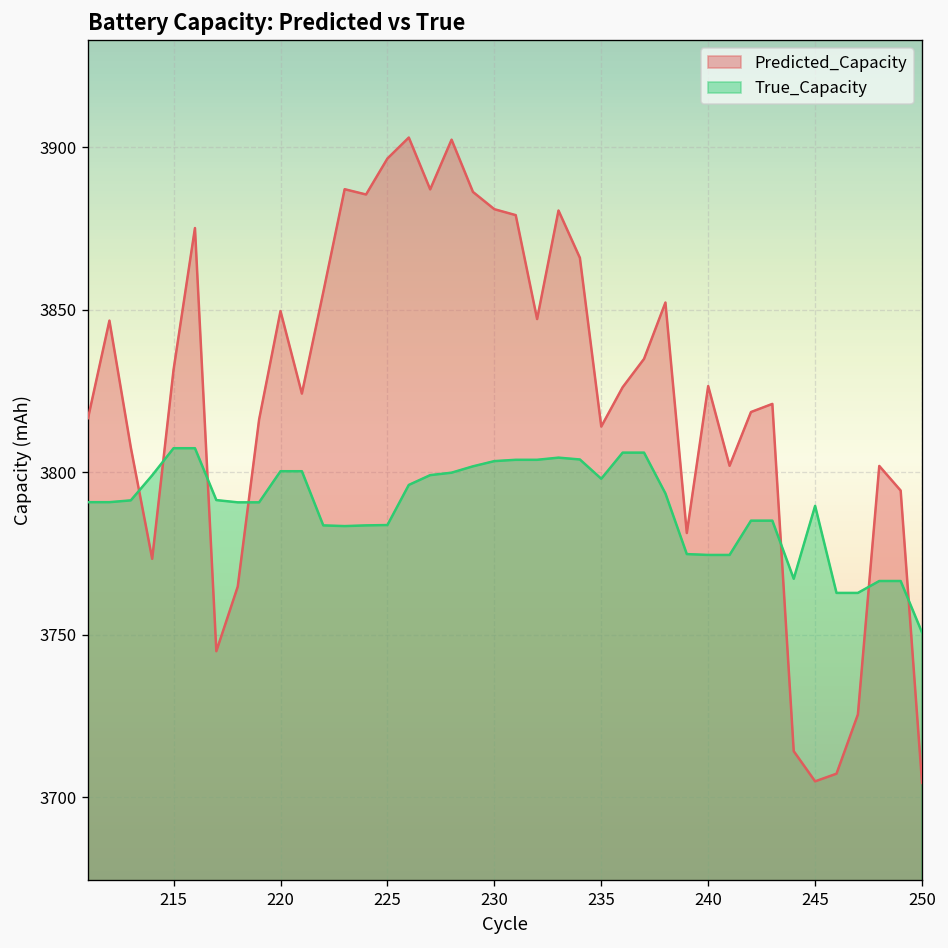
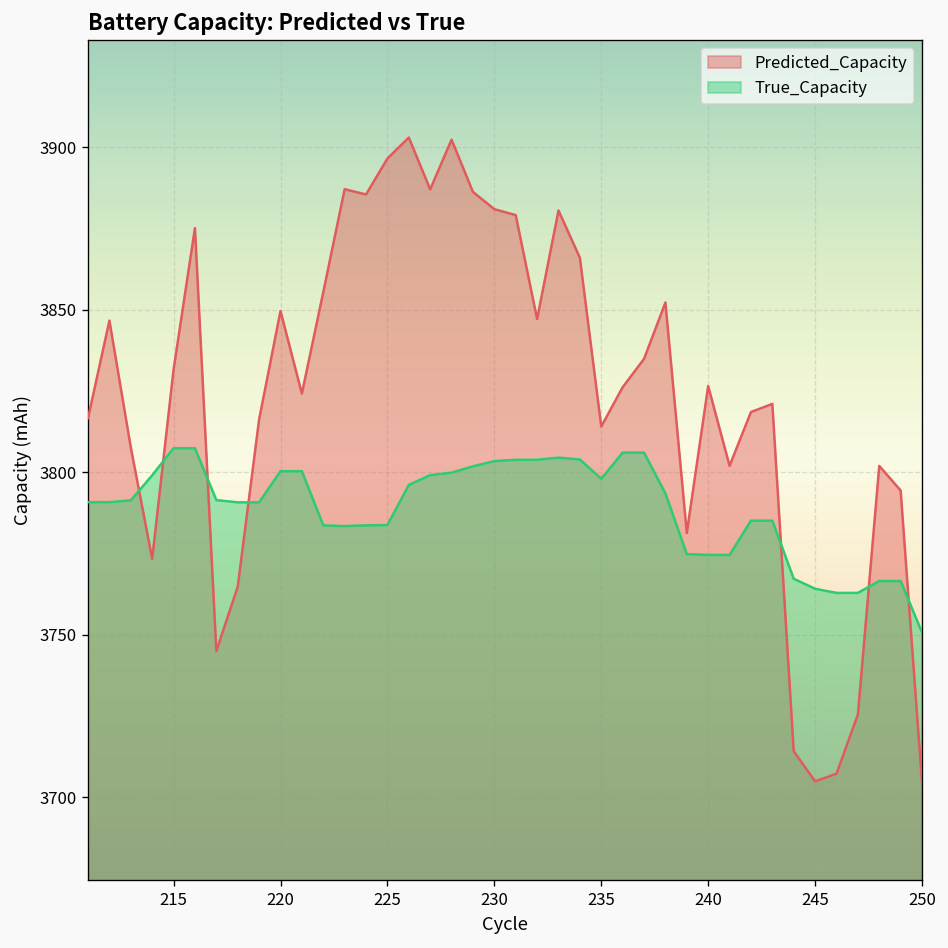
True_Capacity, 245: 3790 -> 3764
